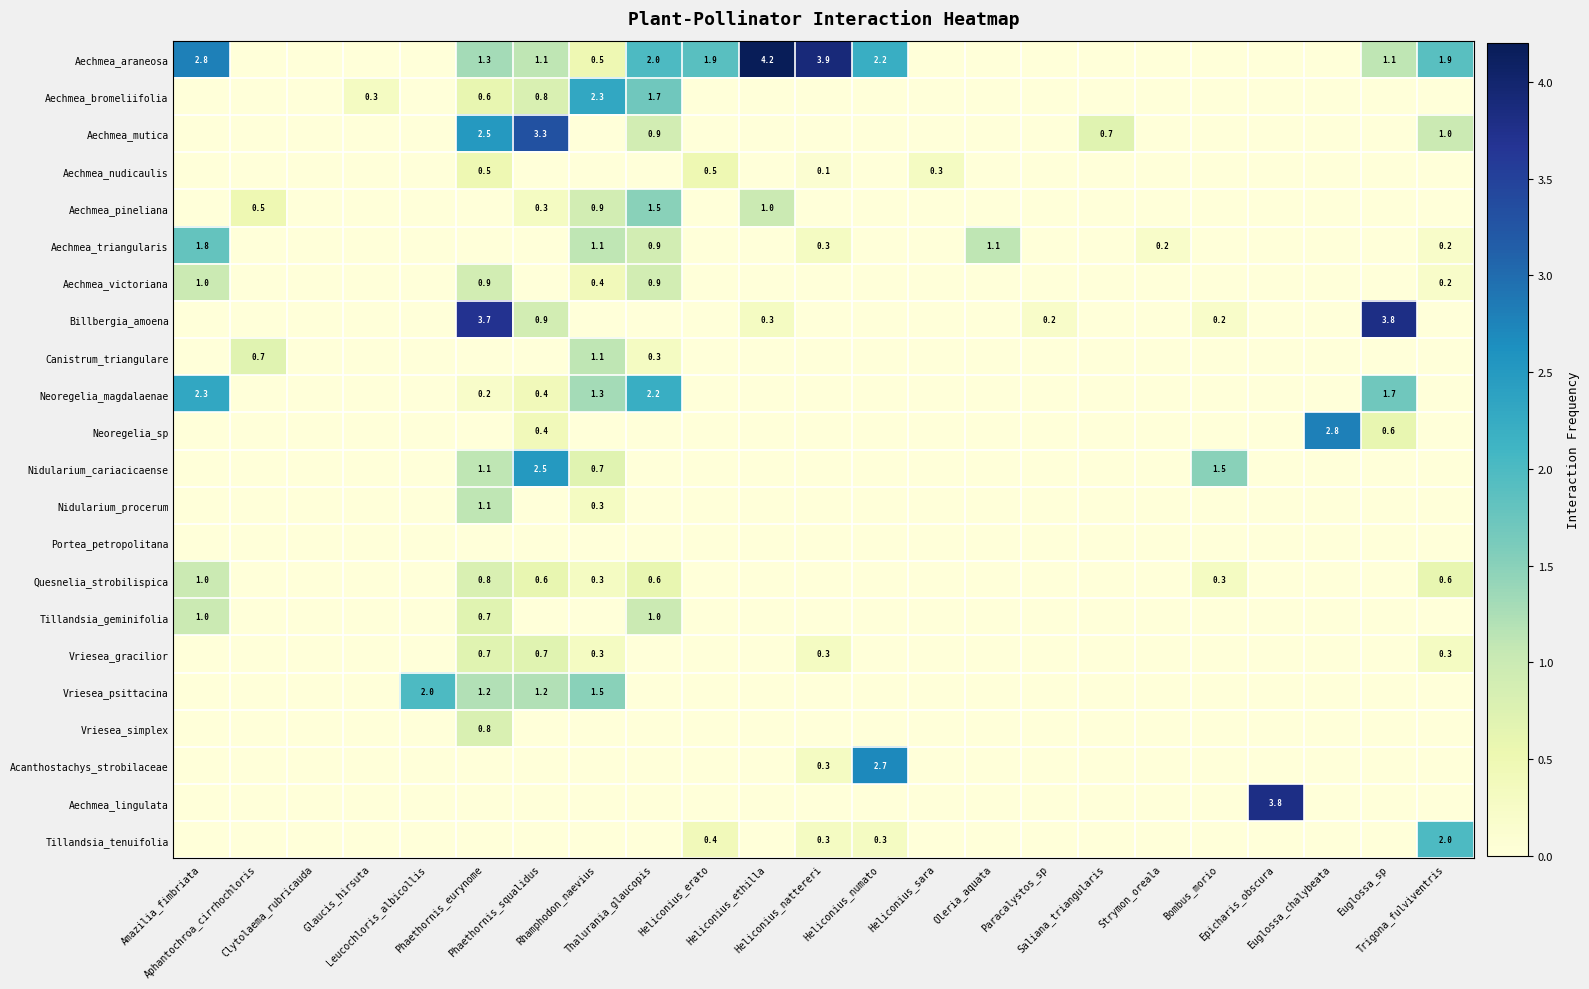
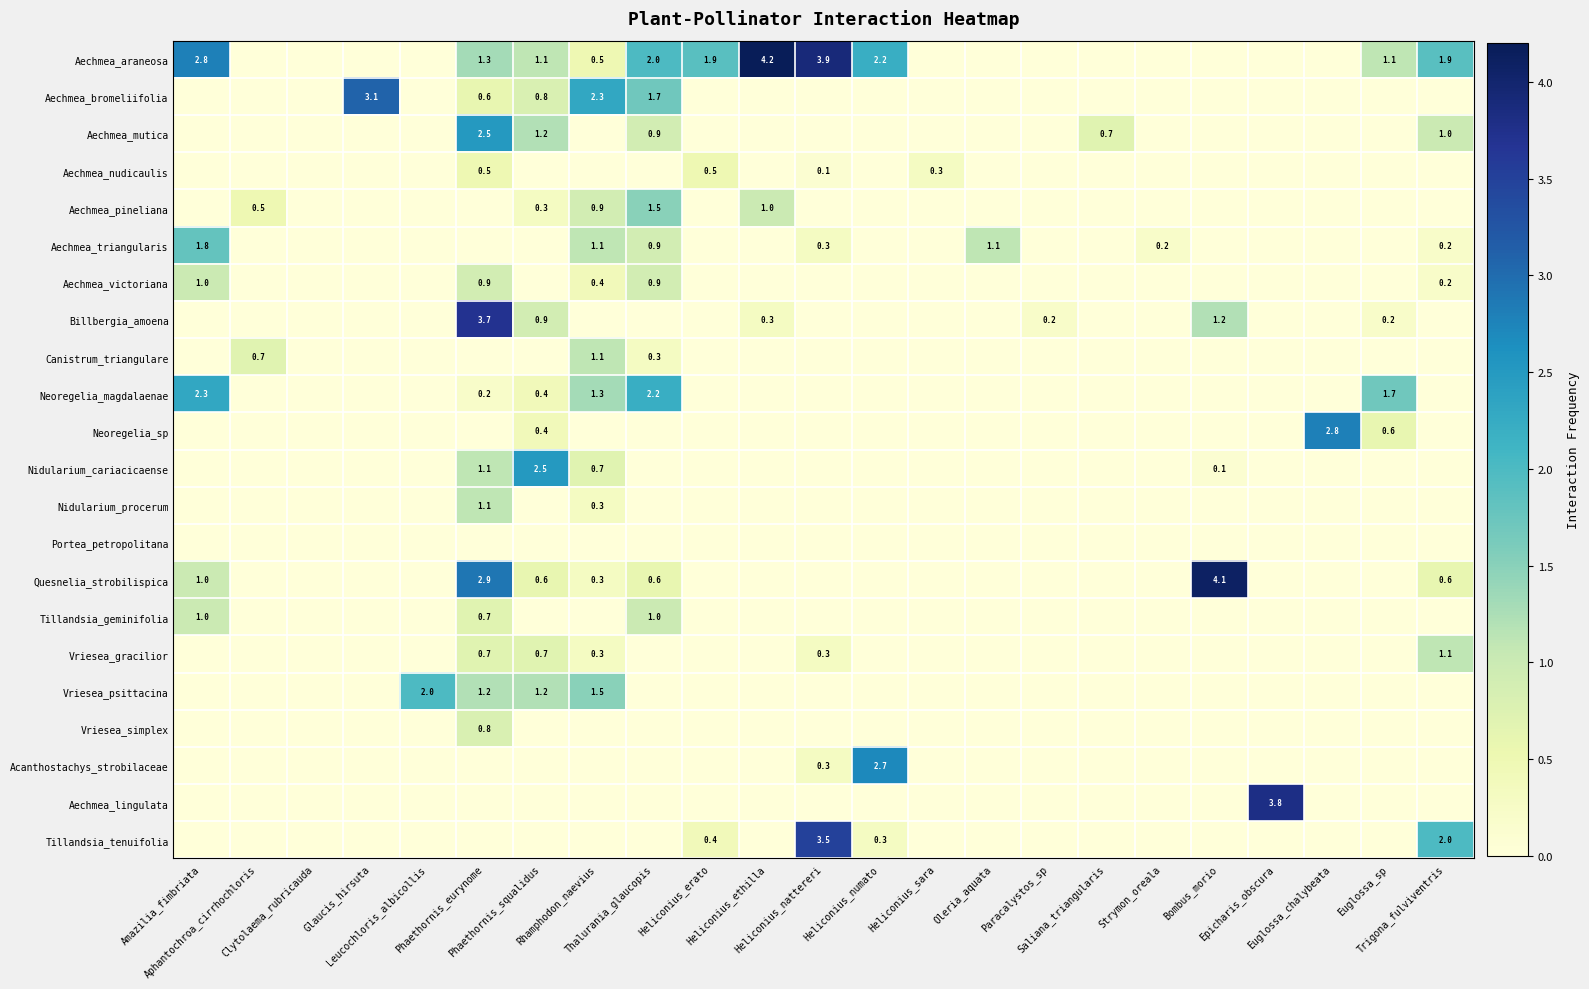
Aechmea_bromeliifolia, Glaucis_hirsuta: 0.3 -> 3.1
Aechmea_mutica, Phaethornis_squalidus: 3.3 -> 1.2
Billbergia_amoena, Bombus_morio: 0.2 -> 1.2
Billbergia_amoena, Euglossa_sp: 3.8 -> 0.2
Nidularium_cariacicaense, Bombus_morio: 1.5 -> 0.1
Quesnelia_strobilispica, Phaethornis_eurynome: 0.8 -> 2.9
Quesnelia_strobilispica, Bombus_morio: 0.3 -> 4.1
Vriesea_gracilior, Trigona_fulviventris: 0.3 -> 1.1
Tillandsia_tenuifolia, Heliconius_nattereri: 0.3 -> 3.5
